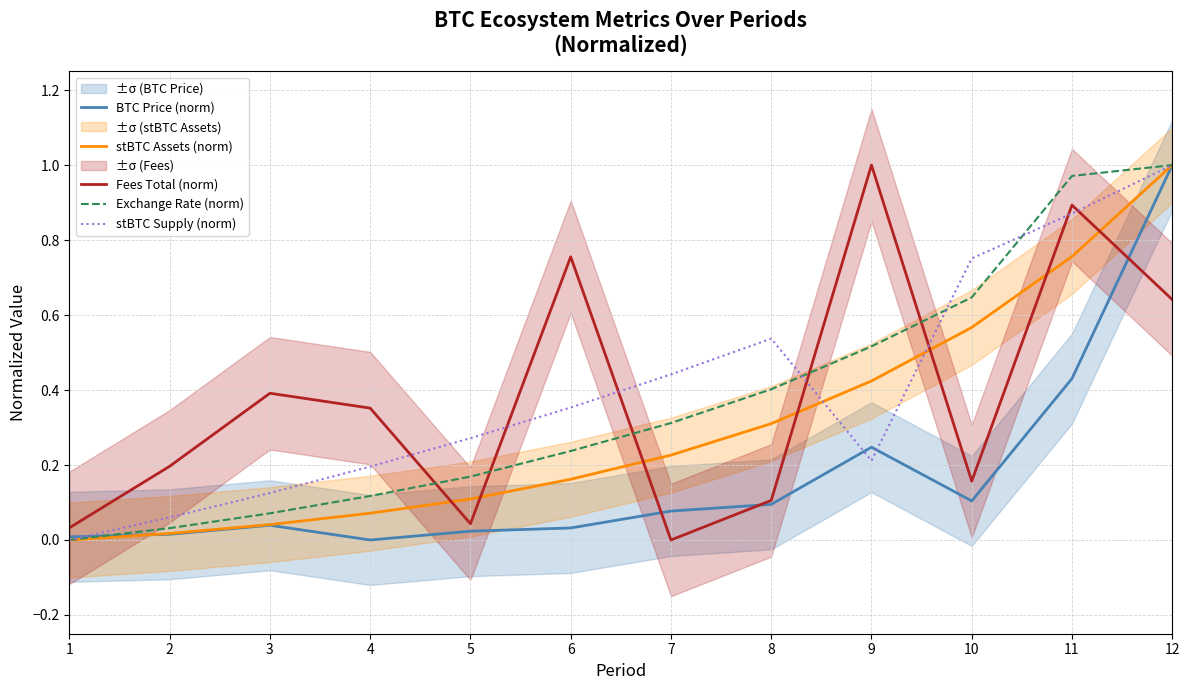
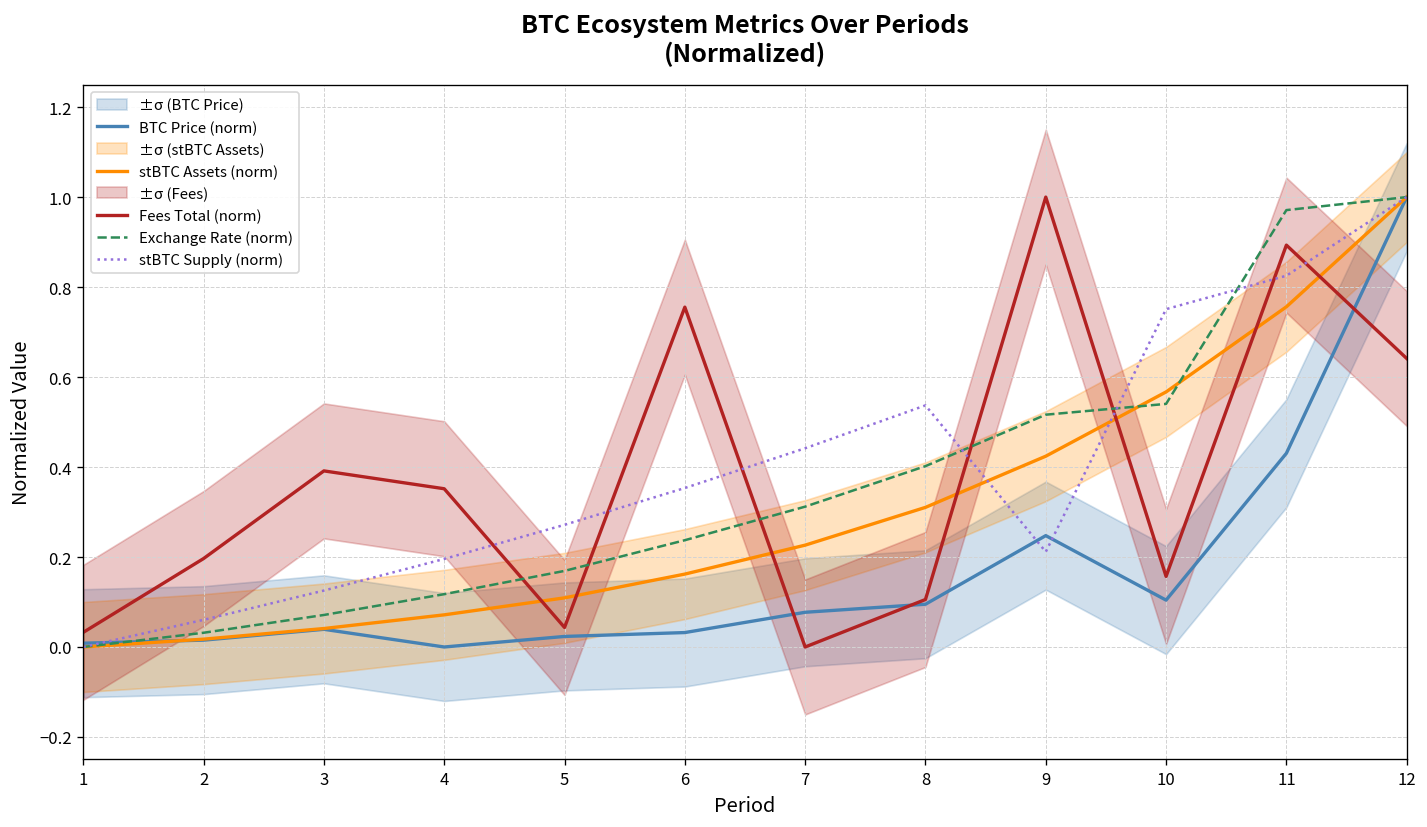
Exchange Rate (norm), 10: 0.65 -> 0.54
stBTC Supply (norm), 11: 0.87 -> 0.83
